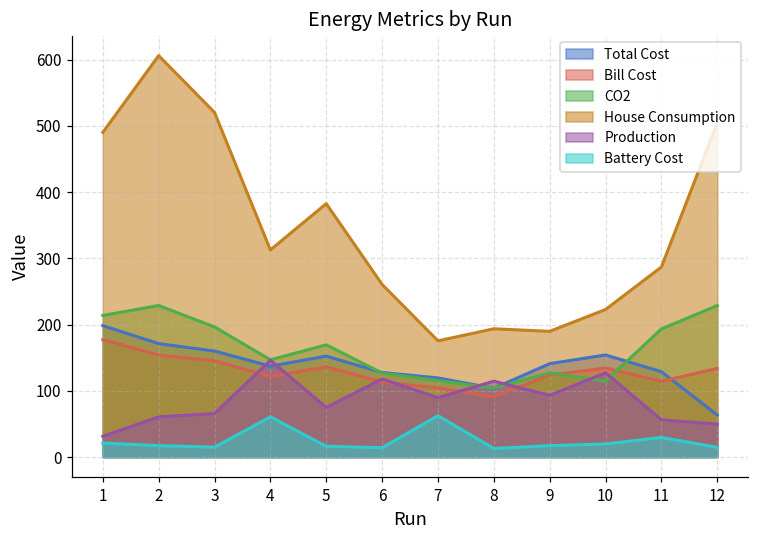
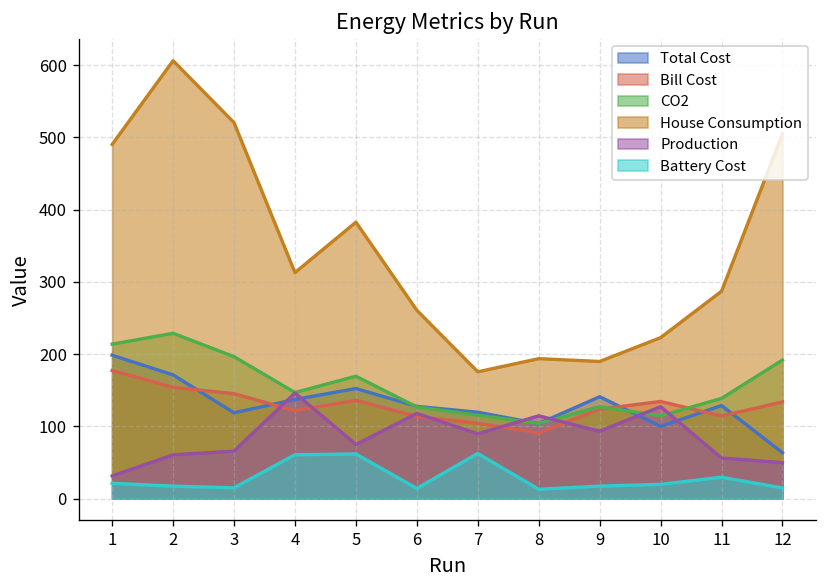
Total Cost, 3: 160 -> 120
Battery Cost, 5: 20 -> 60
Total Cost, 10: 150 -> 100
CO2, 11: 190 -> 140
CO2, 12: 230 -> 190
